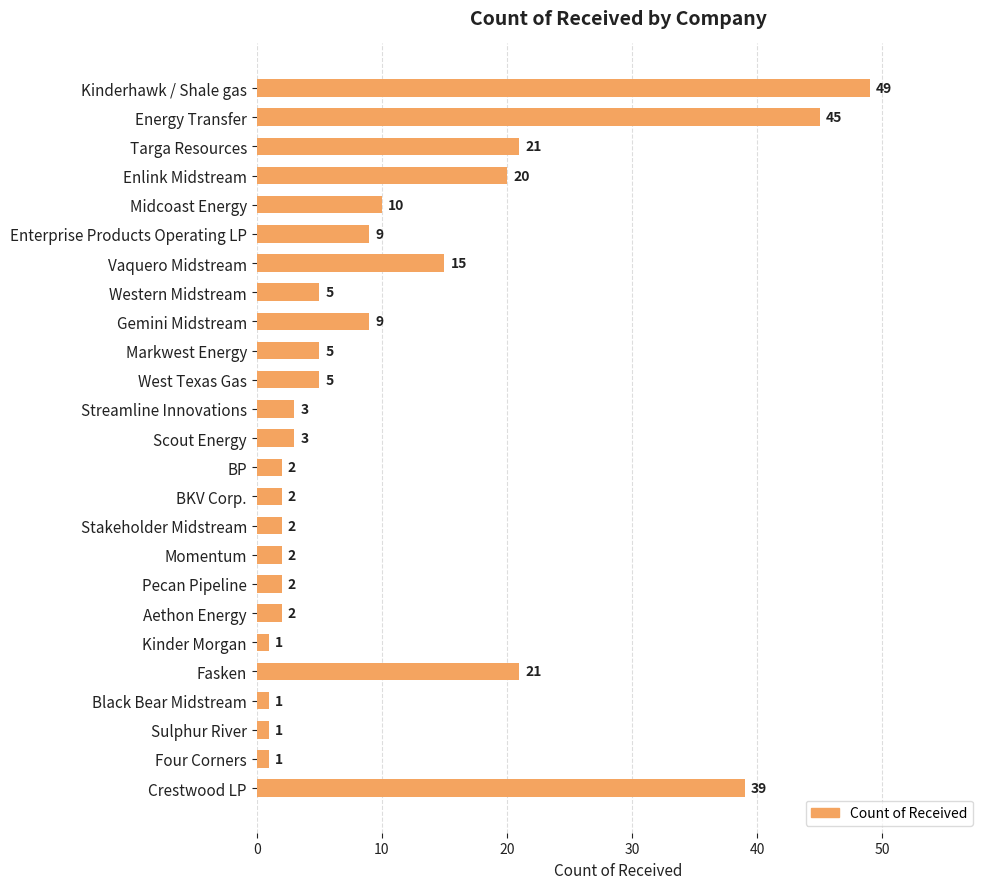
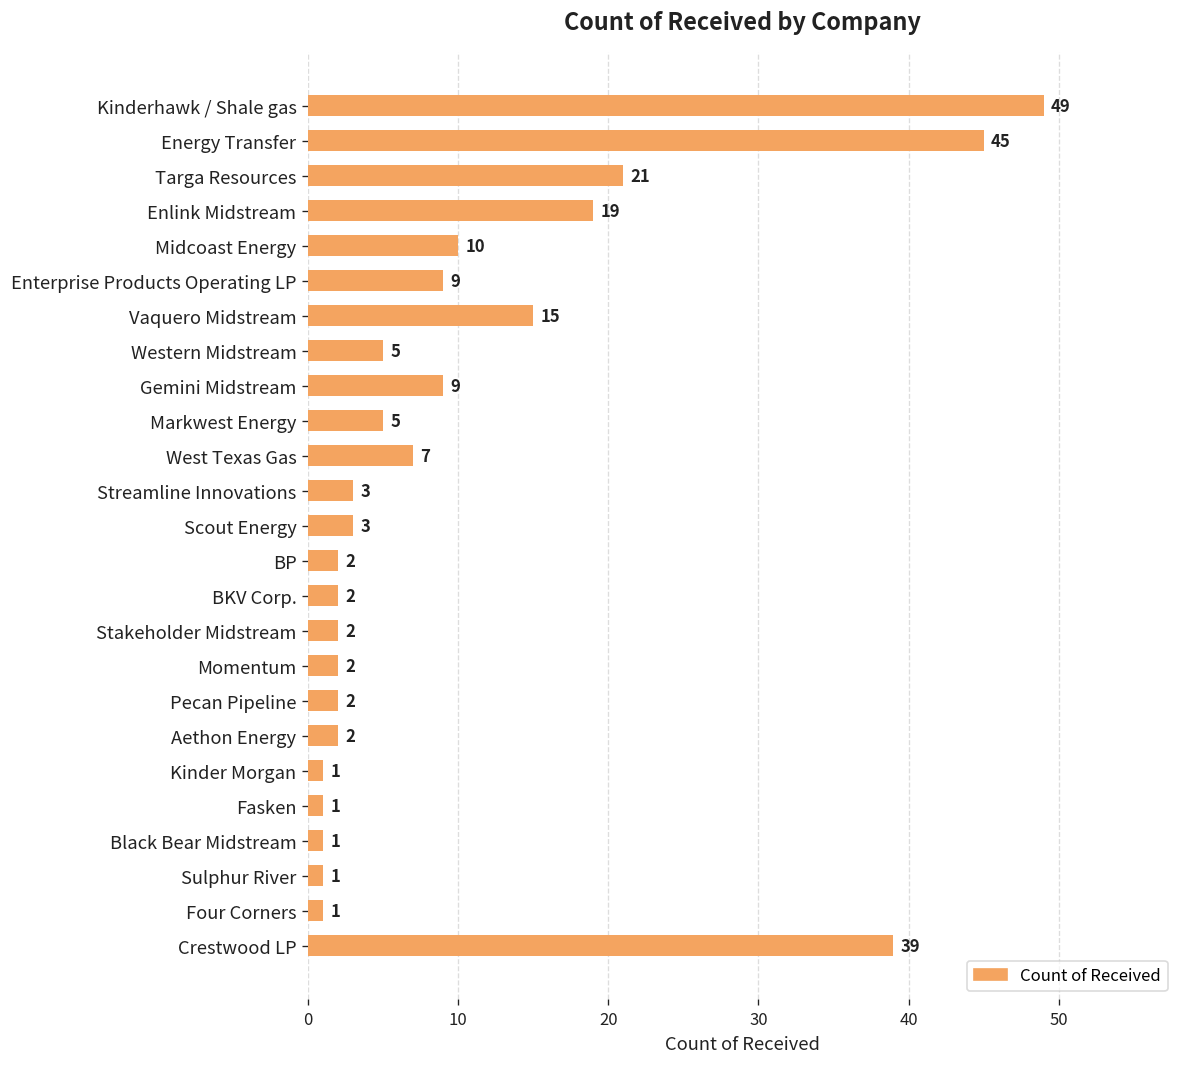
Enlink Midstream: 20 -> 19
West Texas Gas: 5 -> 7
Fasken: 21 -> 1
